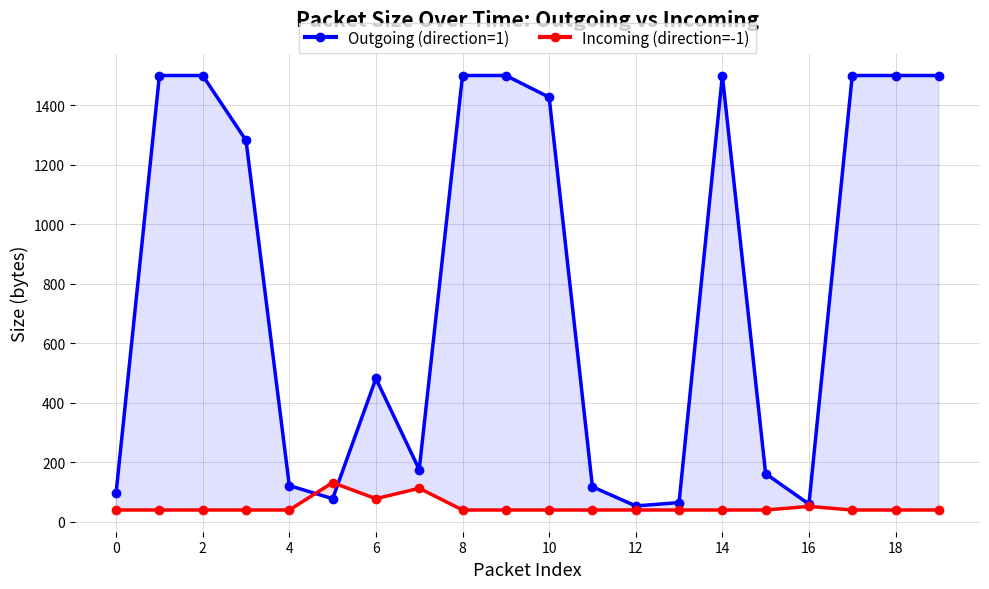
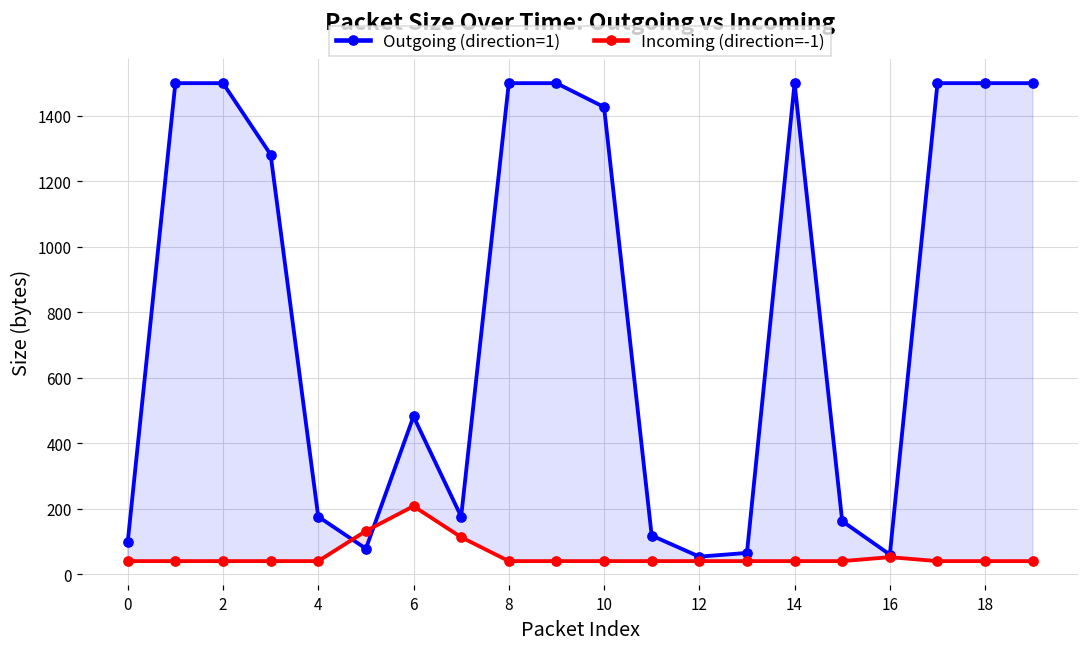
Outgoing (direction=1), 4: 120 -> 180
Incoming (direction=-1), 6: 80 -> 210
